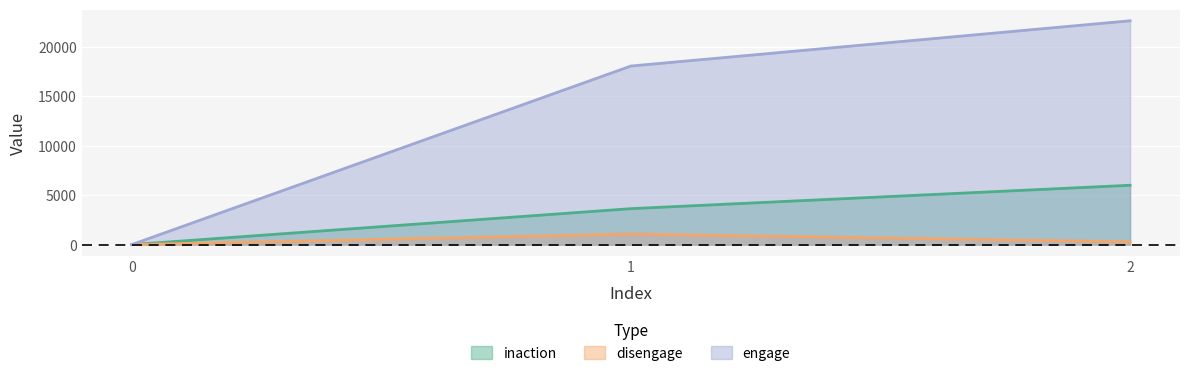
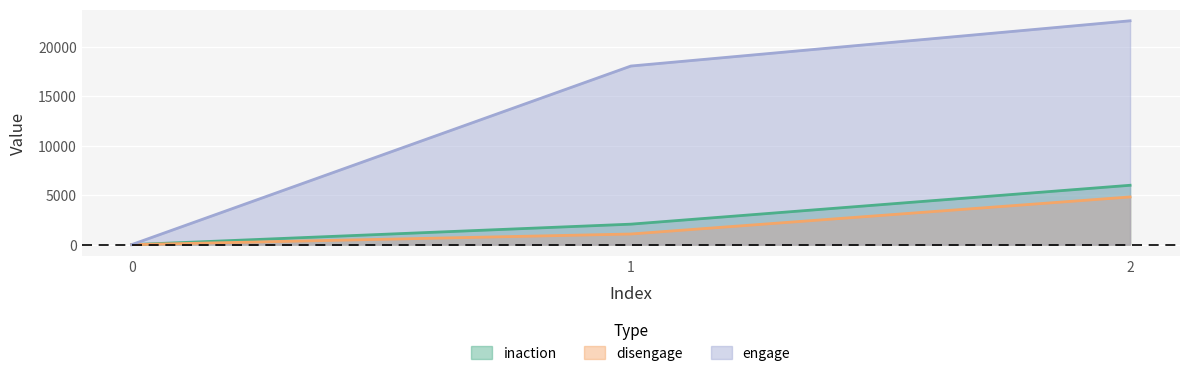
inaction, 1: 4000 -> 2000
disengage, 2: 0 -> 5000
